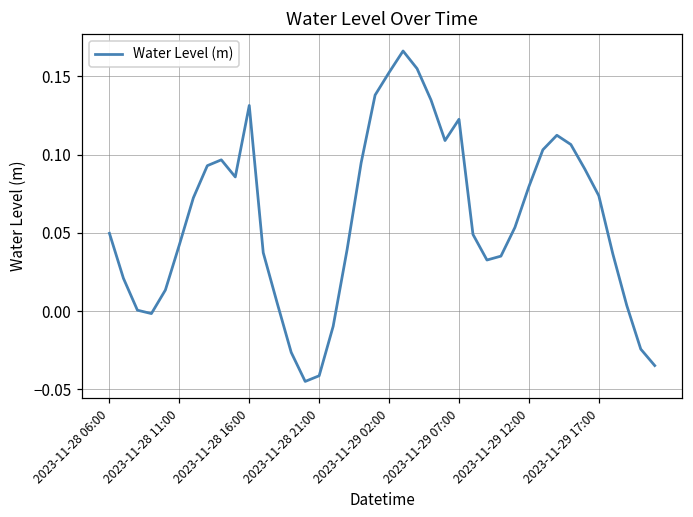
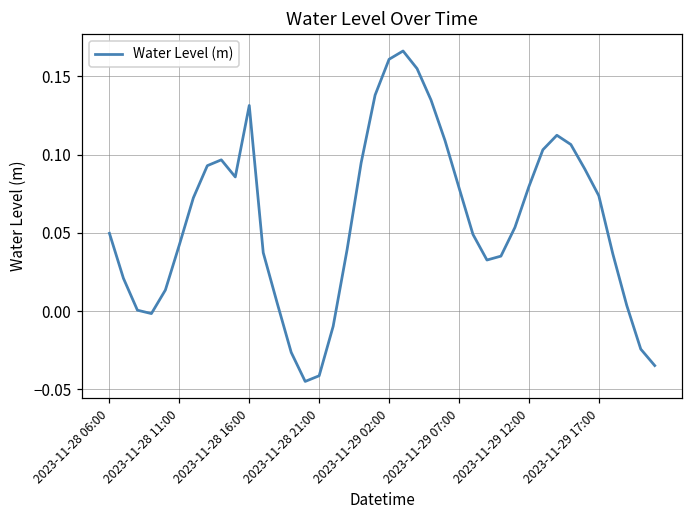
2023-11-29 02:00: 0.153 -> 0.161
2023-11-29 07:00: 0.123 -> 0.079
